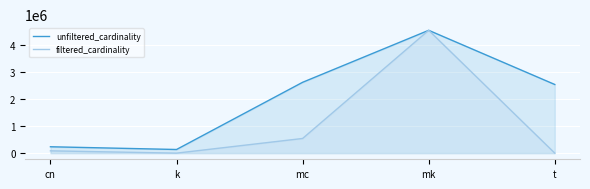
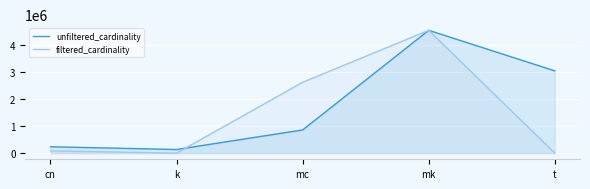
unfiltered_cardinality, mc: 2600000 -> 900000
filtered_cardinality, mc: 500000 -> 2600000
unfiltered_cardinality, t: 2500000 -> 3000000
